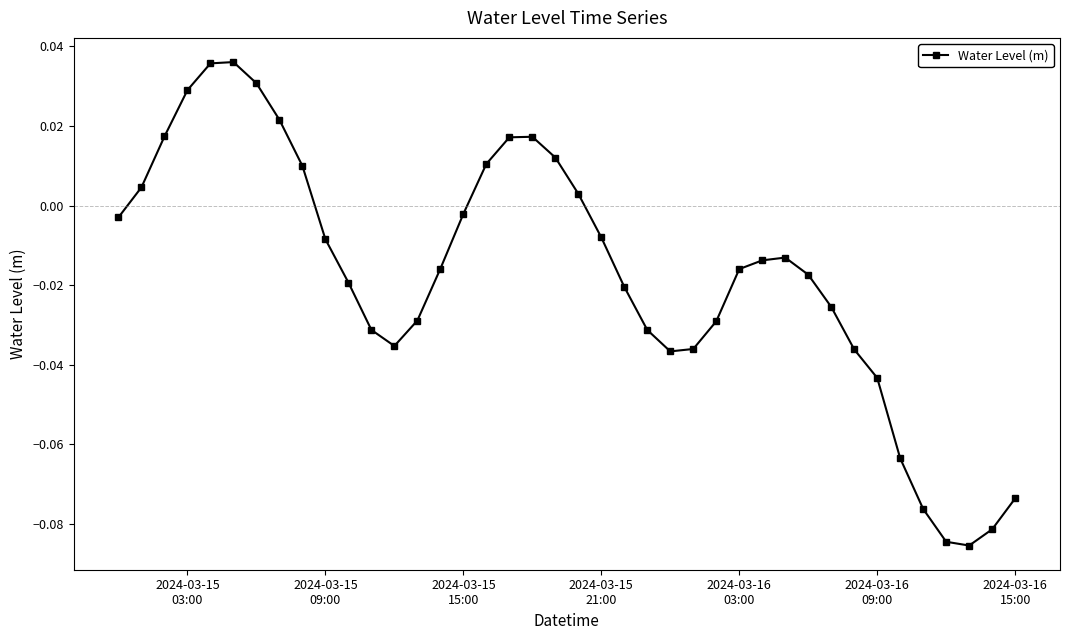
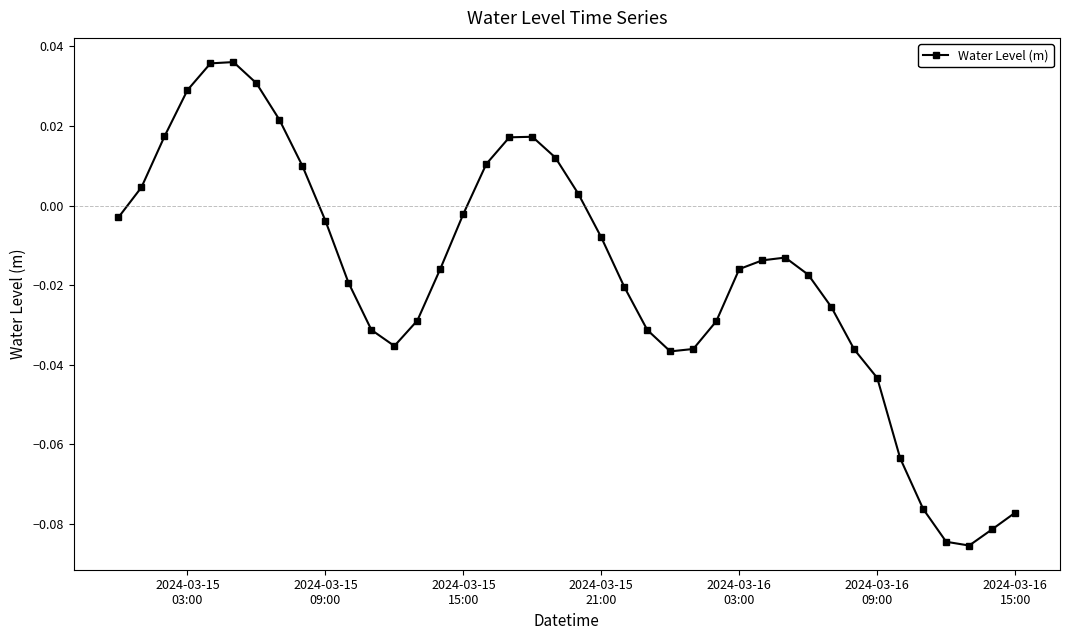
2024-03-15 09:00: -0.008 -> -0.004
2024-03-16 15:00: -0.074 -> -0.077
